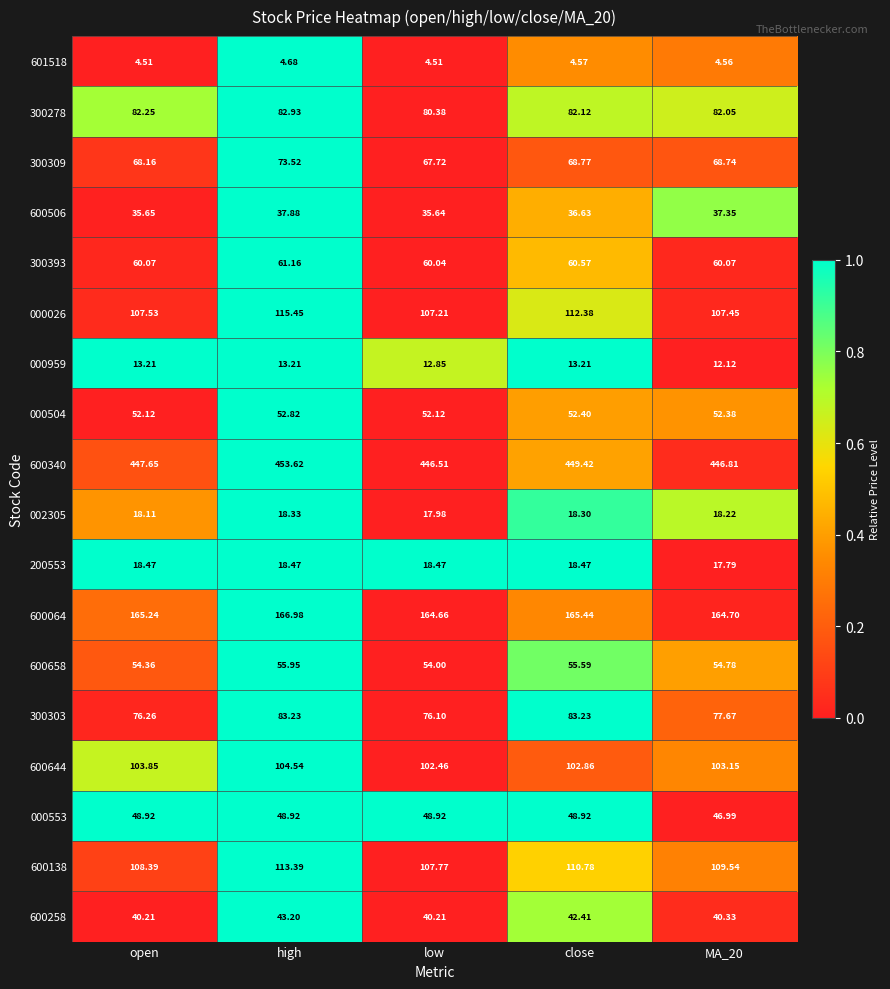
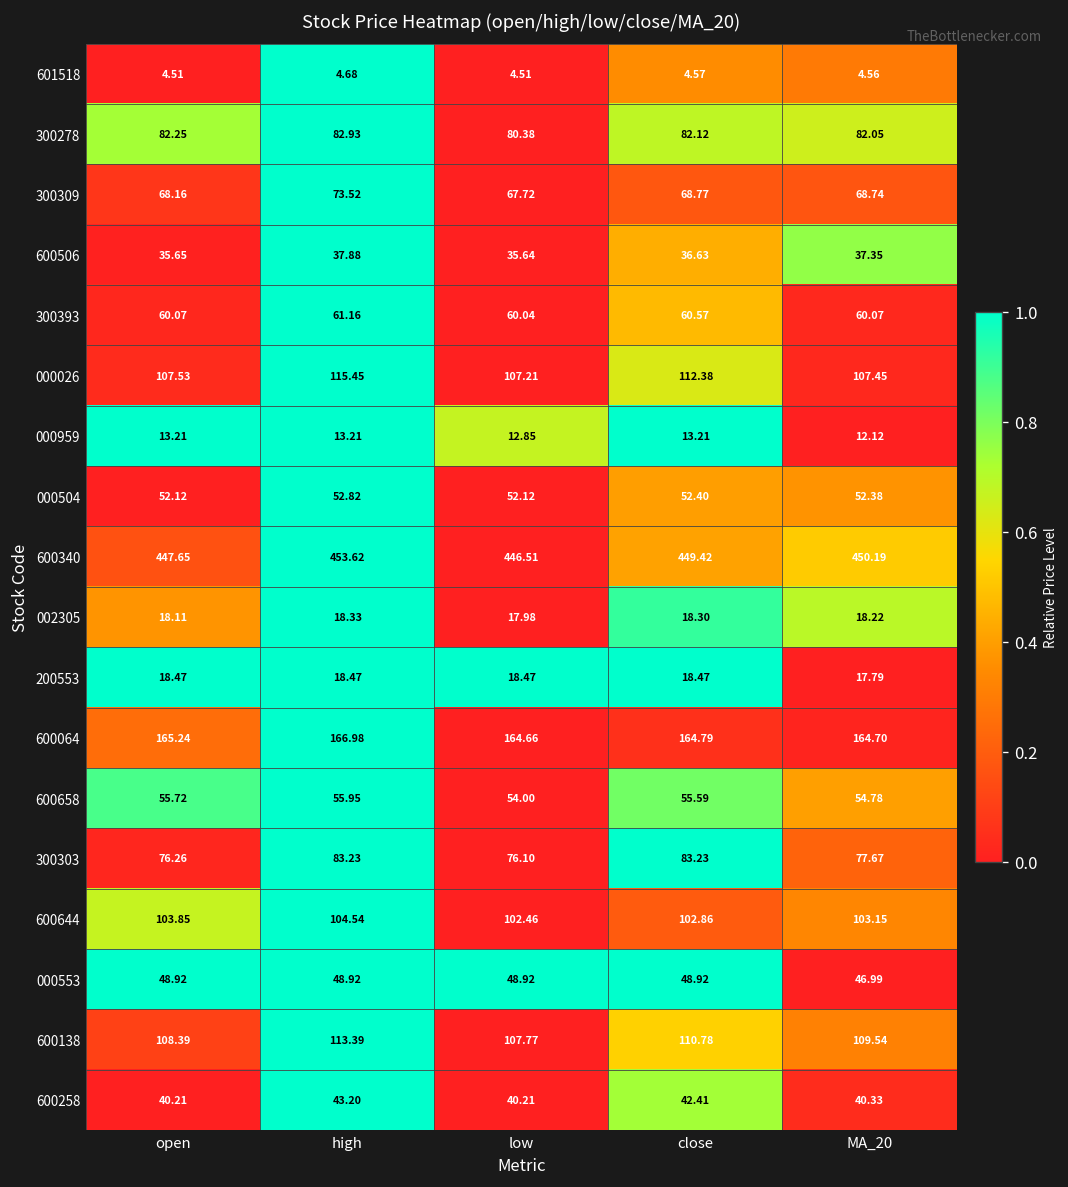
600340, MA_20: 446.81 -> 450.19
600064, close: 165.44 -> 164.79
600658, open: 54.36 -> 55.72
